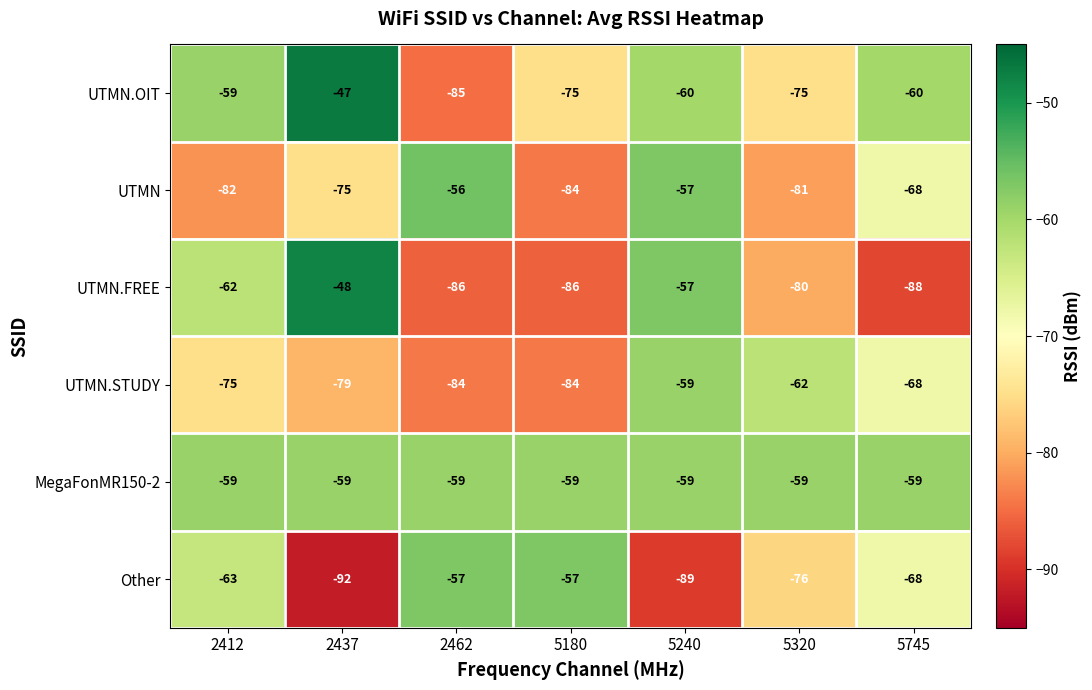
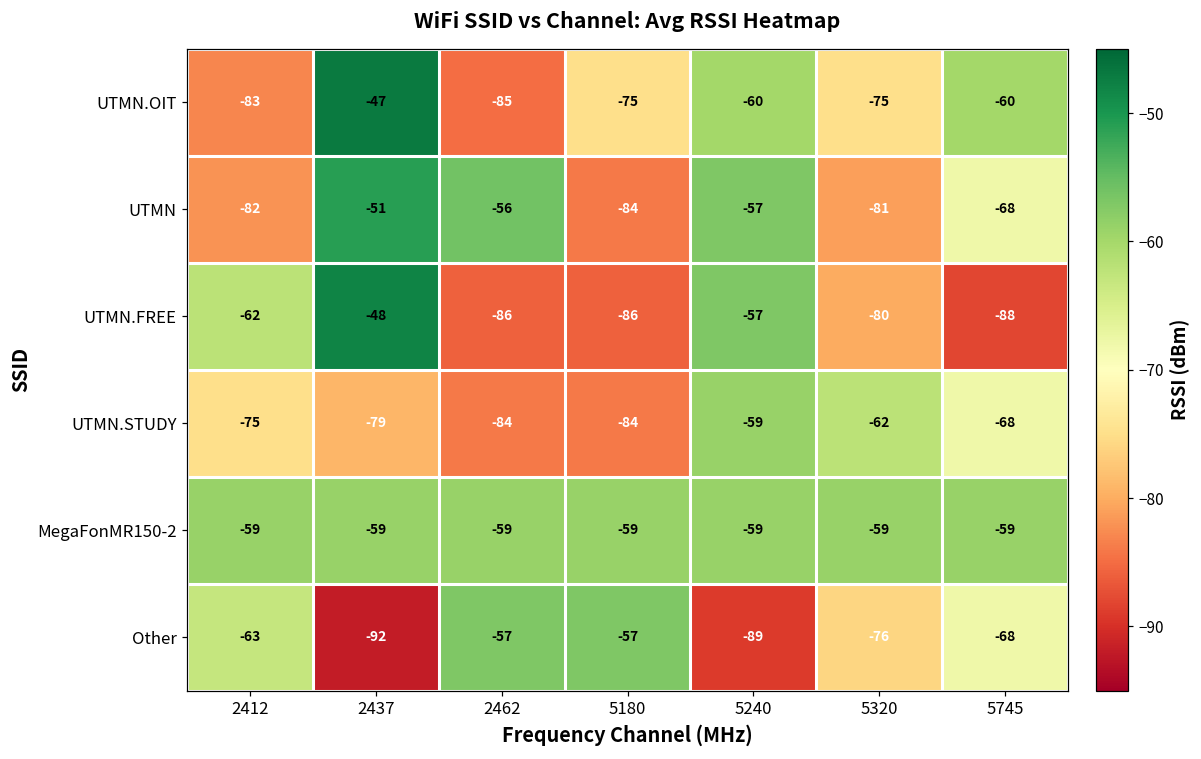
UTMN.OIT, 2412: -59 -> -83
UTMN, 2437: -75 -> -51
